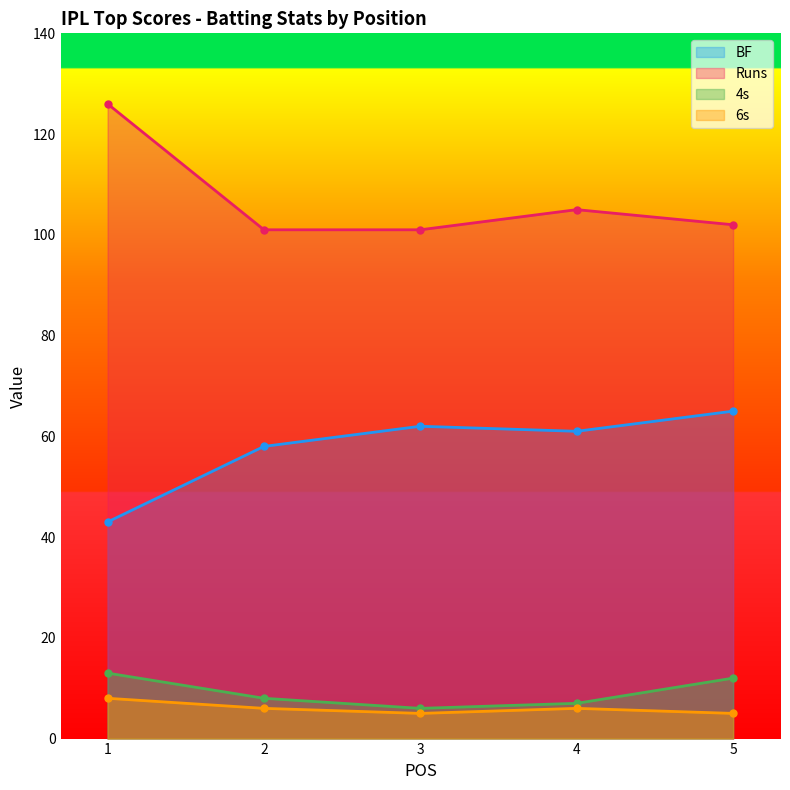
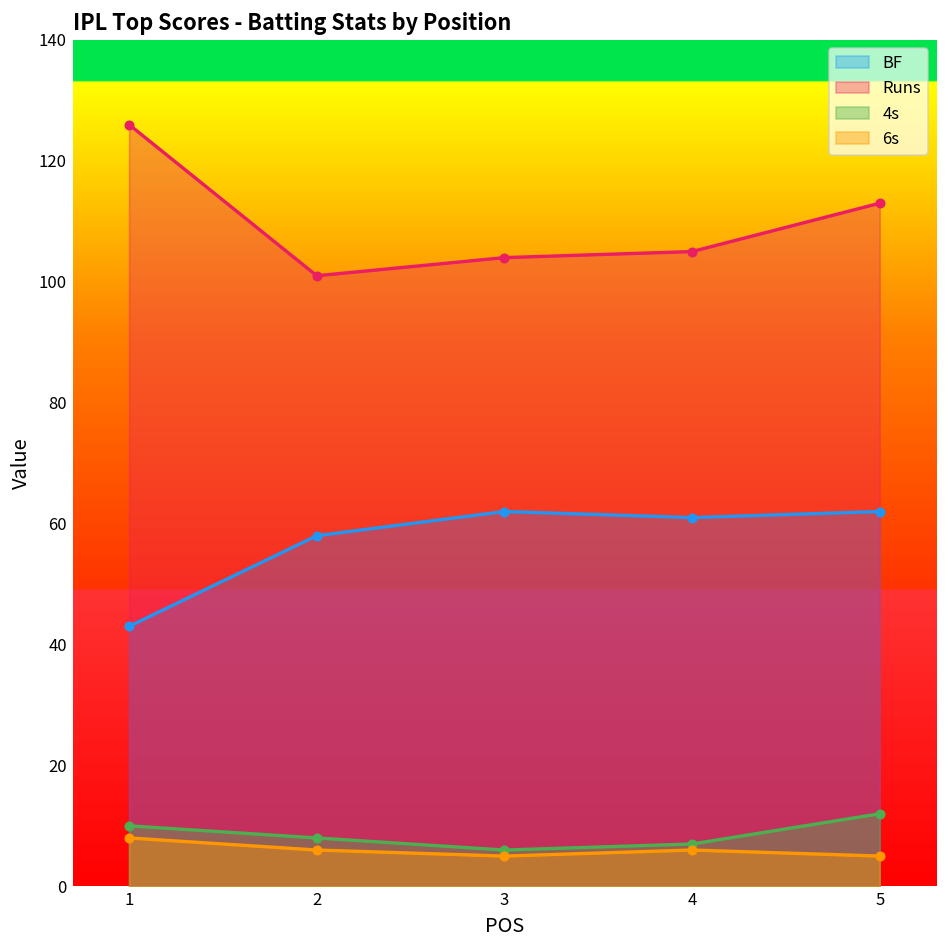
4s, 1: 13 -> 10
Runs, 3: 101 -> 104
BF, 5: 65 -> 62
Runs, 5: 102 -> 113
